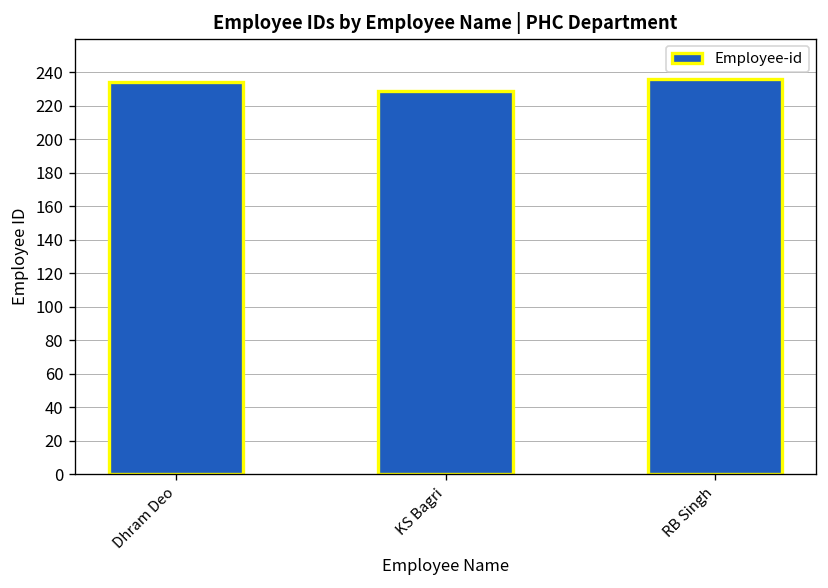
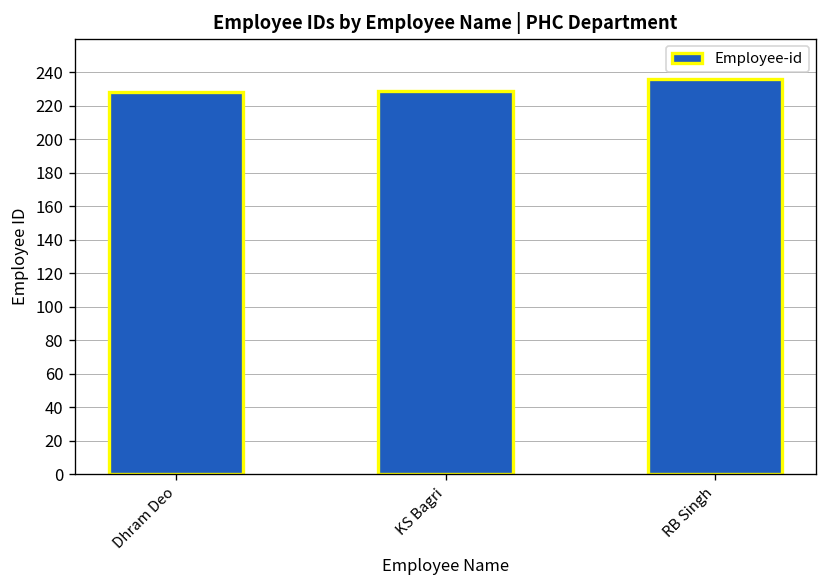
Dhram Deo: 234 -> 228
